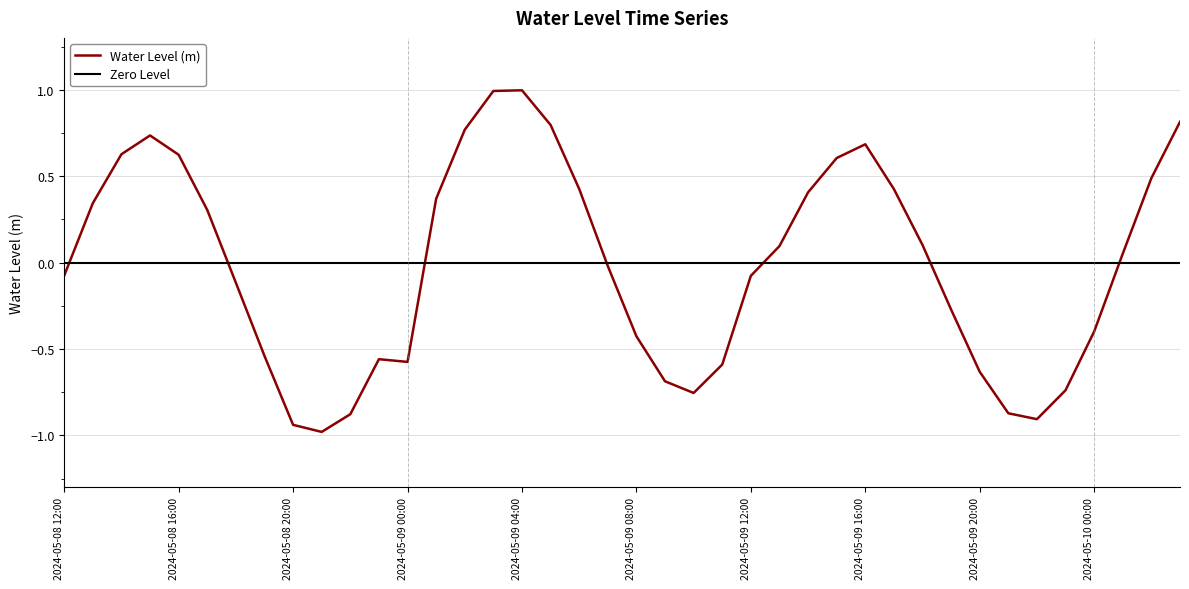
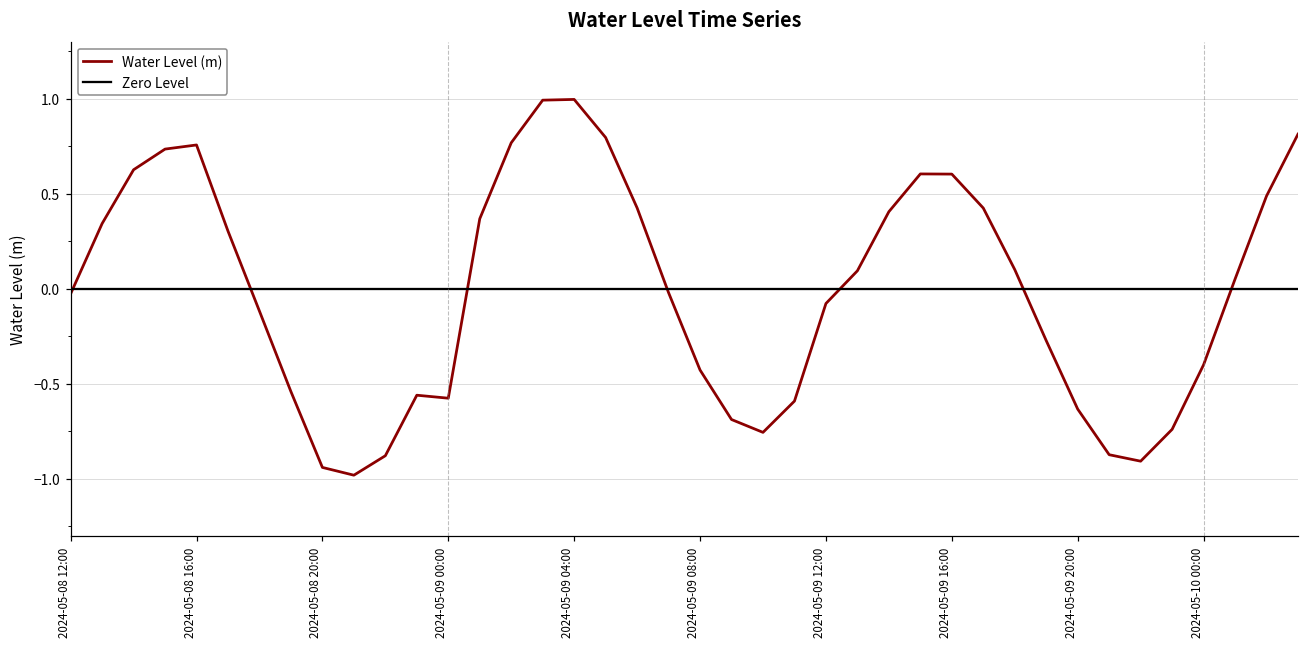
2024-05-08 12:00: -0.08 -> -0.03
2024-05-08 16:00: 0.62 -> 0.76
2024-05-09 16:00: 0.68 -> 0.60
